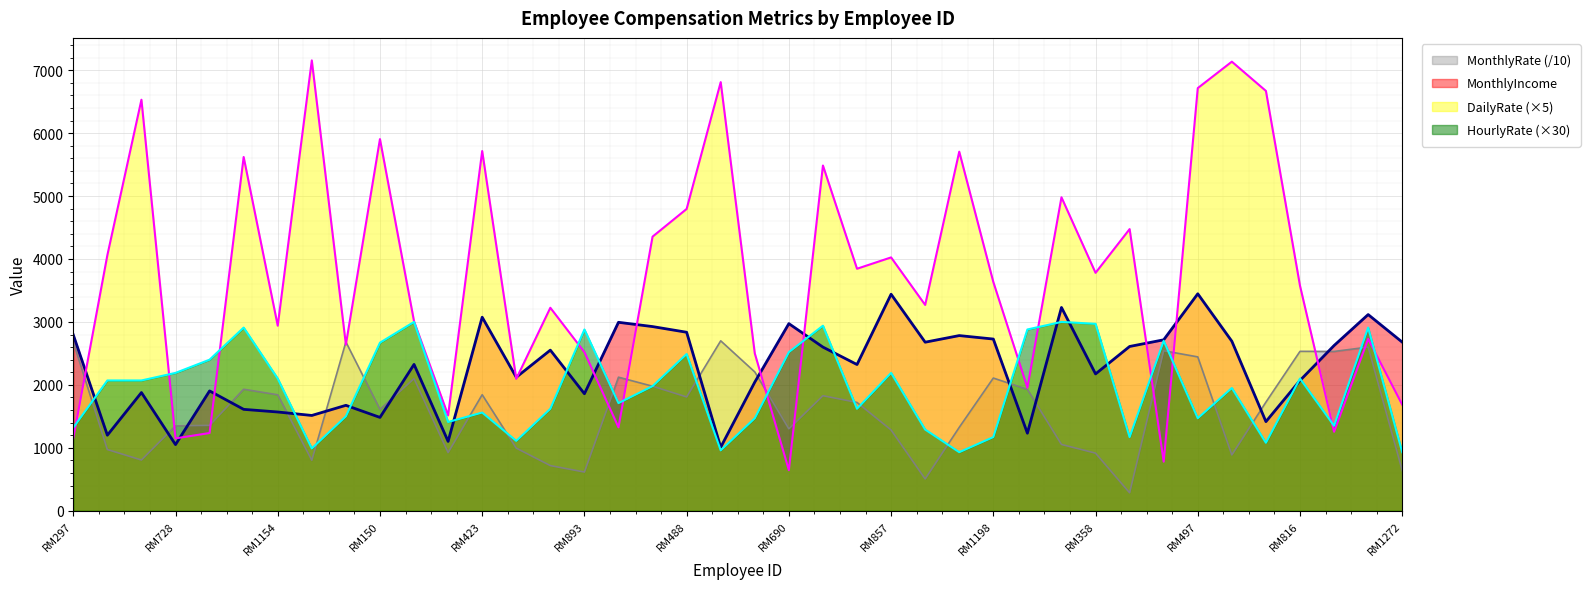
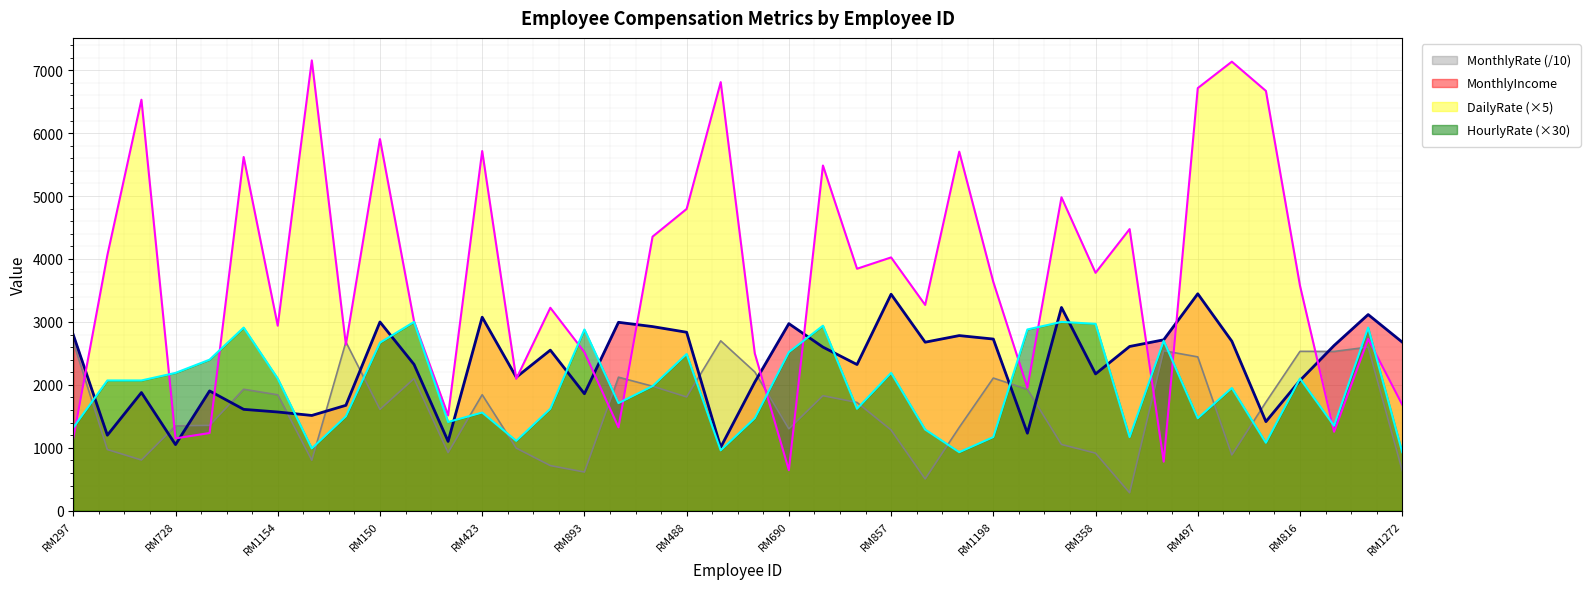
MonthlyIncome, RM150: 1500 -> 3000
